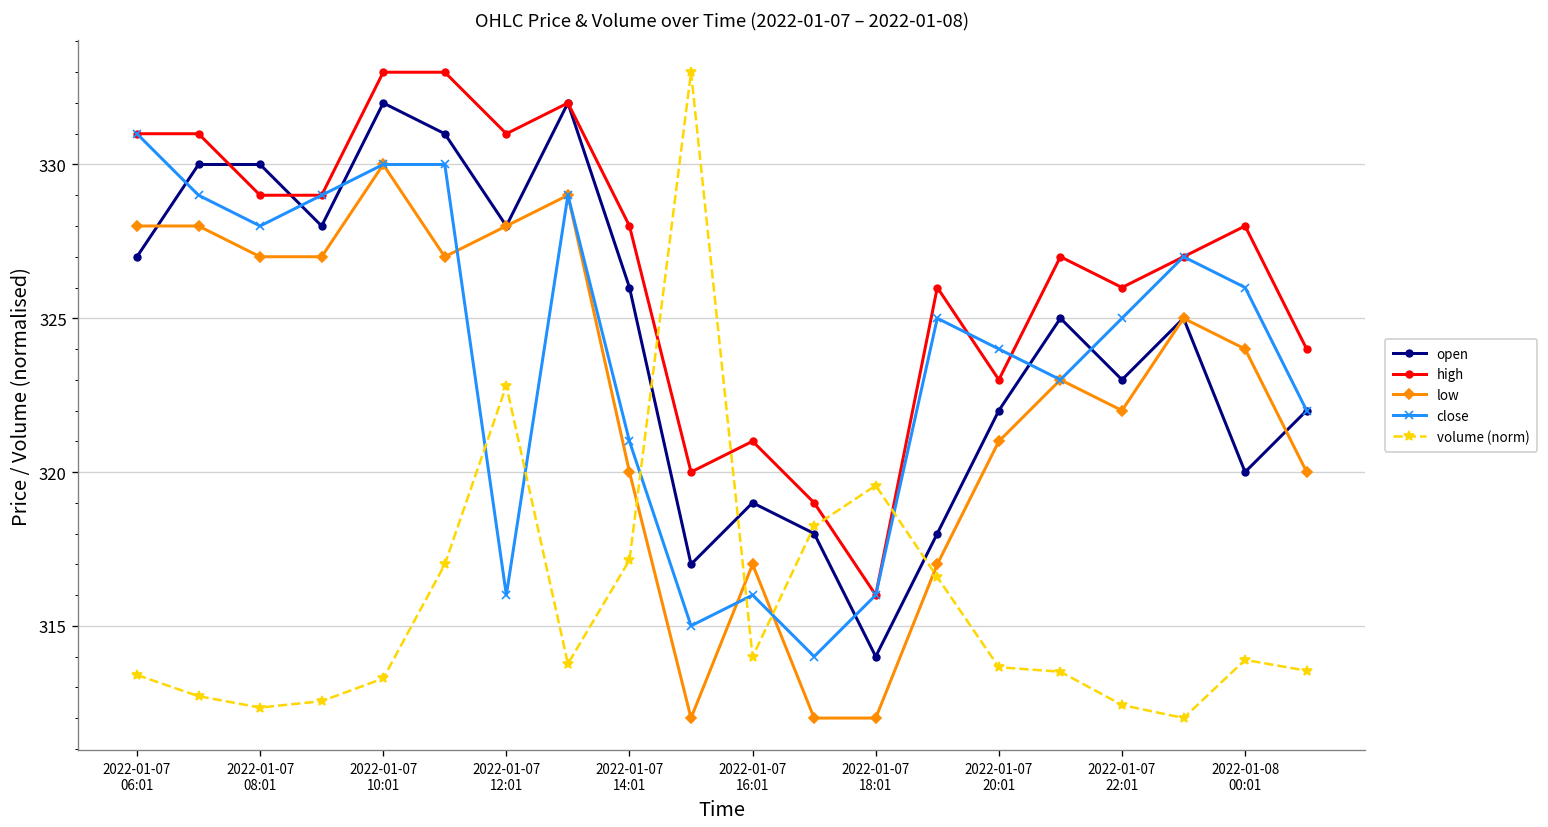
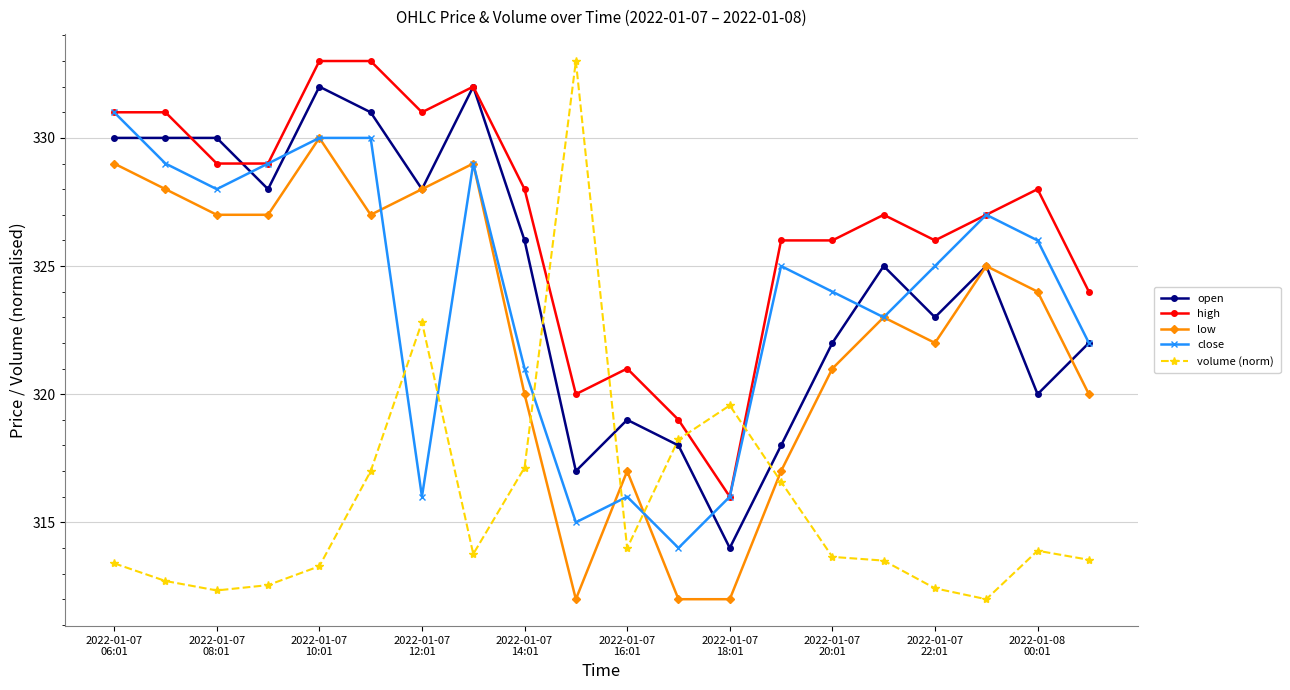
open, 2022-01-07 06:01: 327 -> 330
low, 2022-01-07 06:01: 328 -> 329
high, 2022-01-07 20:01: 323 -> 326
